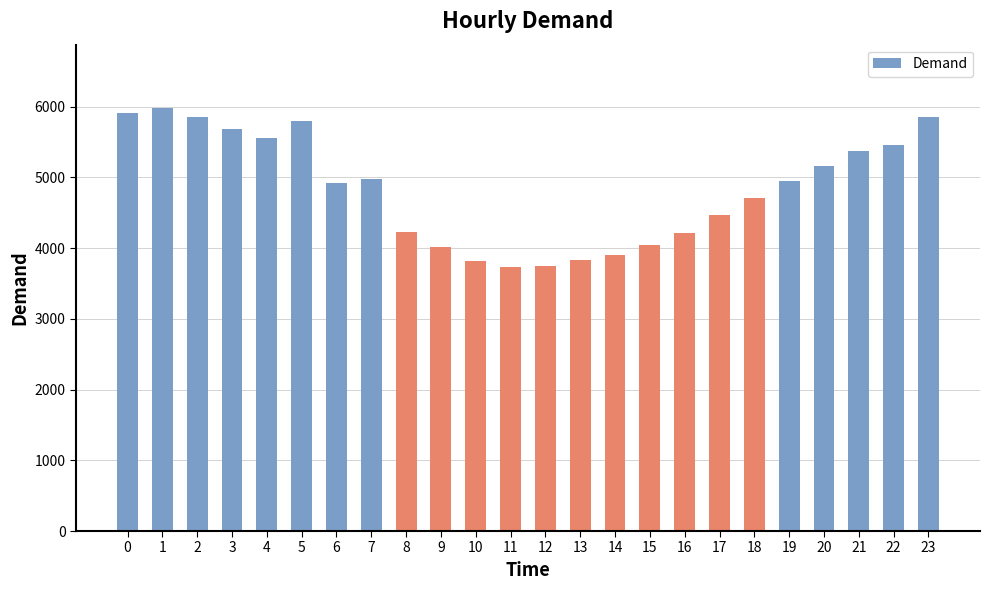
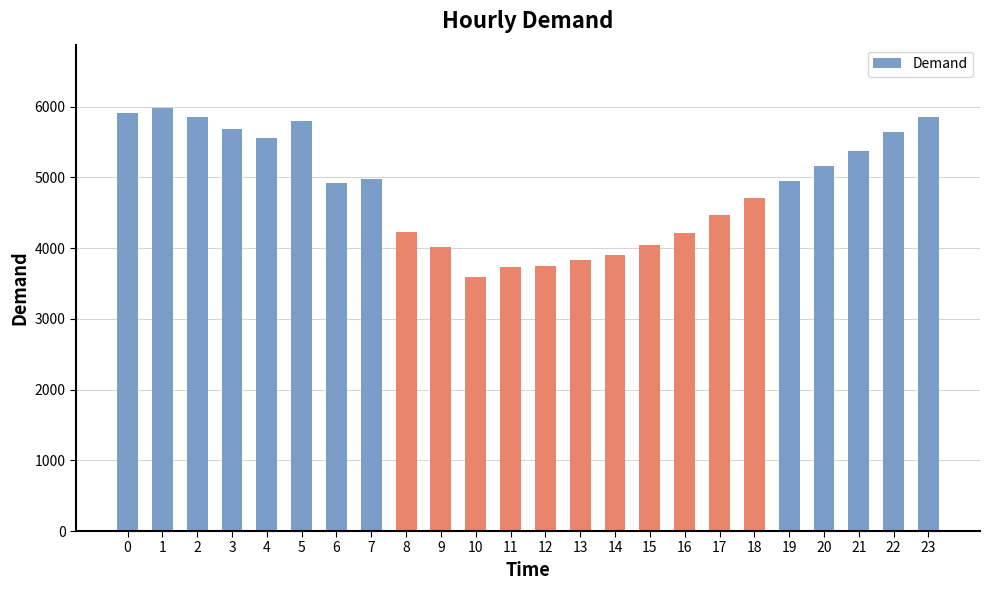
10: 3800 -> 3600
22: 5500 -> 5600
